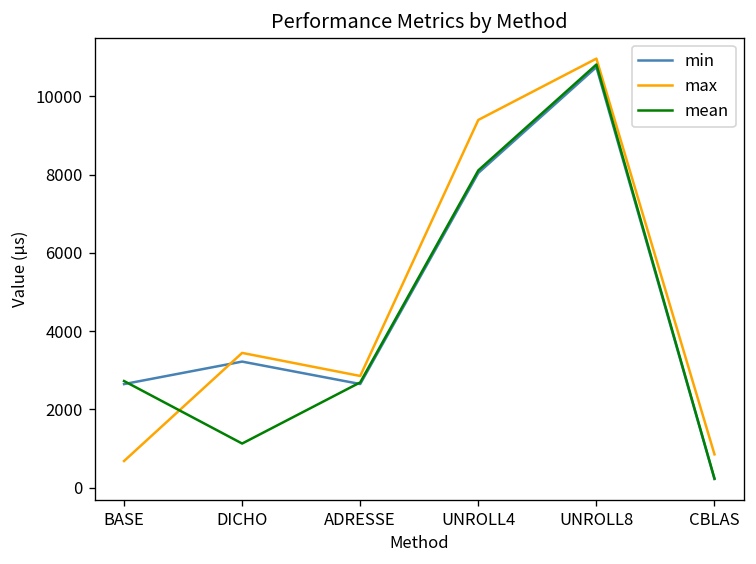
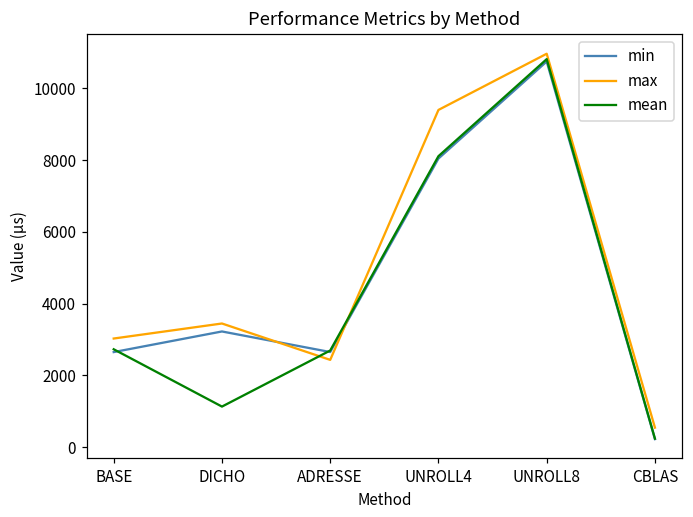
max, BASE: 700 -> 3000
max, ADRESSE: 2900 -> 2400
max, CBLAS: 900 -> 500
